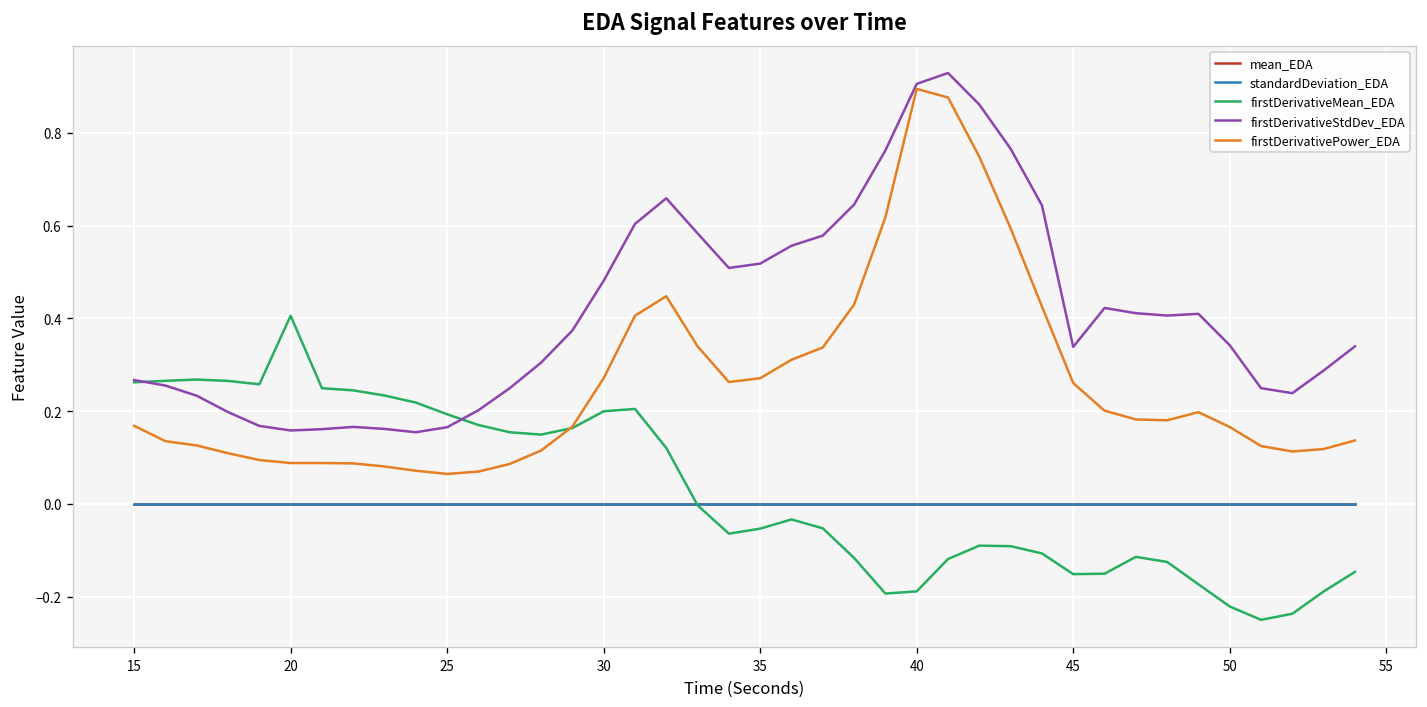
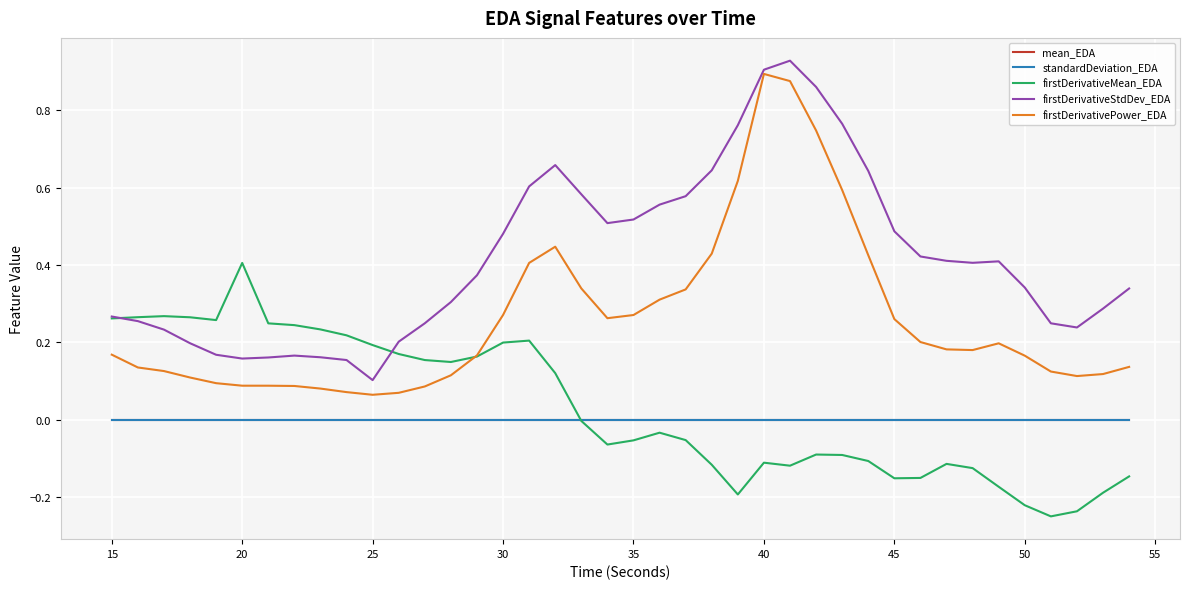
firstDerivativeStdDev_EDA, 25: 0.17 -> 0.10
firstDerivativeMean_EDA, 40: -0.19 -> -0.11
firstDerivativeStdDev_EDA, 45: 0.34 -> 0.49
